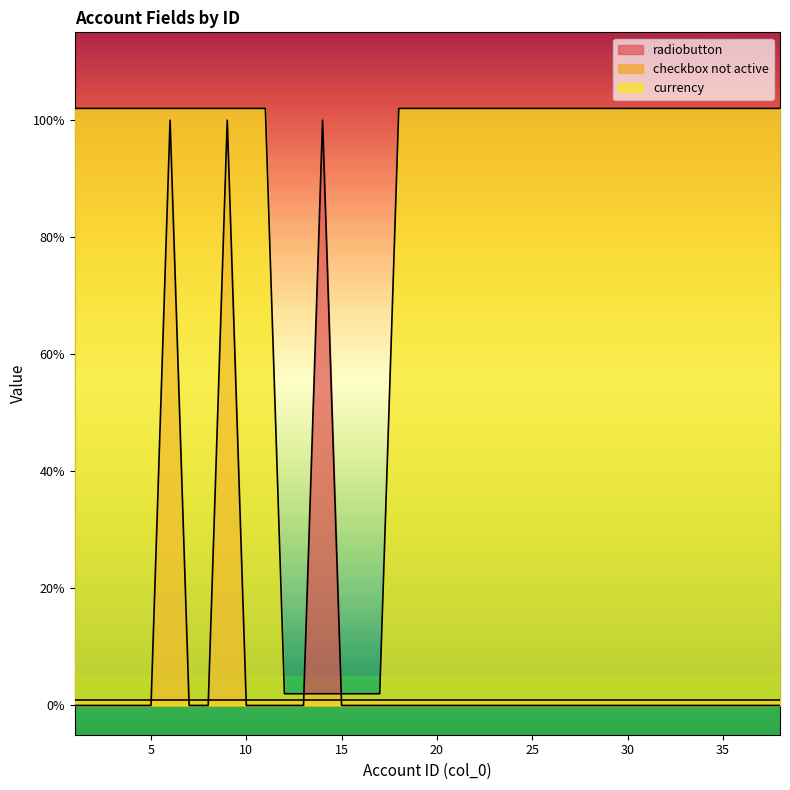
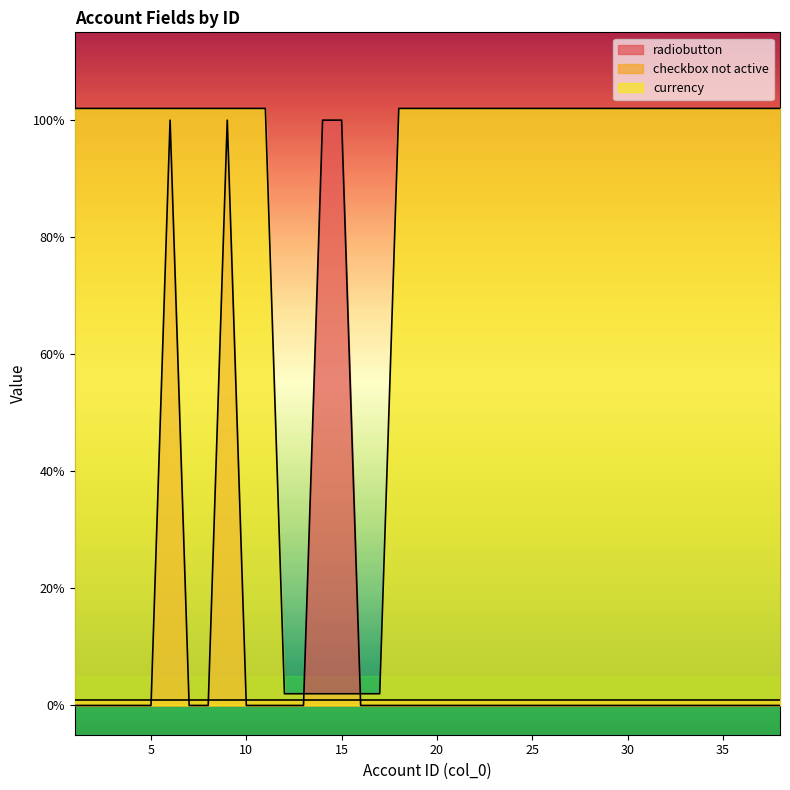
radiobutton, 15: 0% -> 100%
